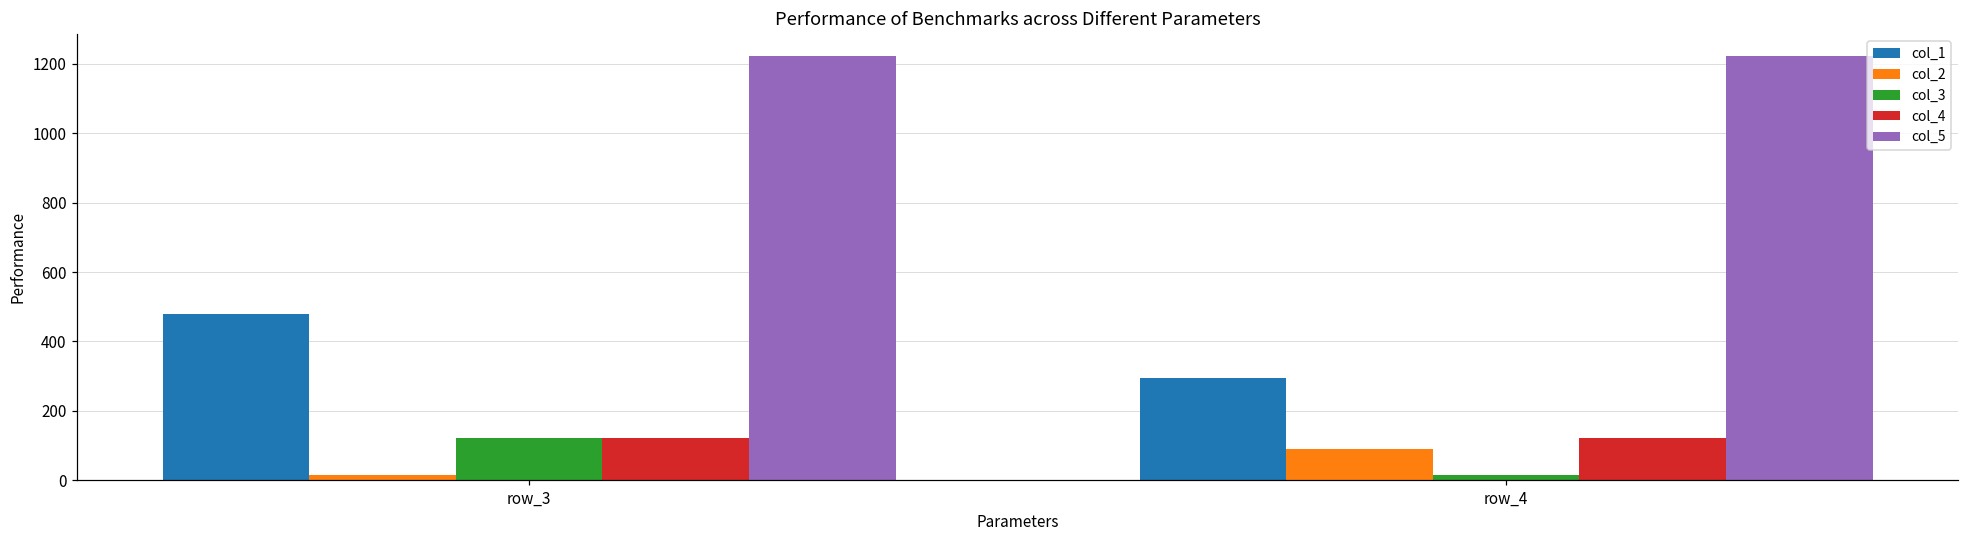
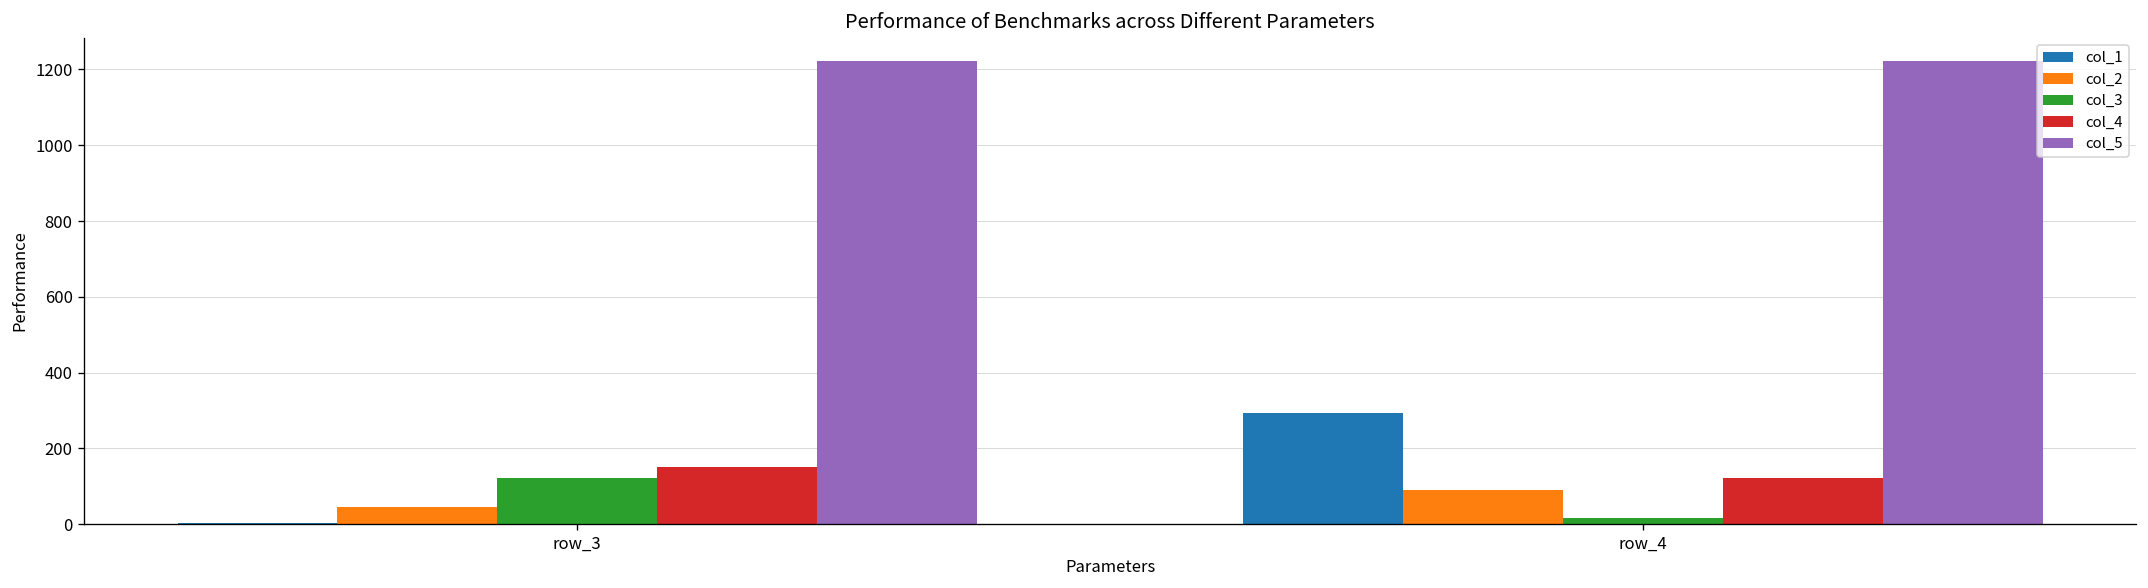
col_1, row_3: 480 -> 0
col_2, row_3: 20 -> 50
col_4, row_3: 120 -> 150
